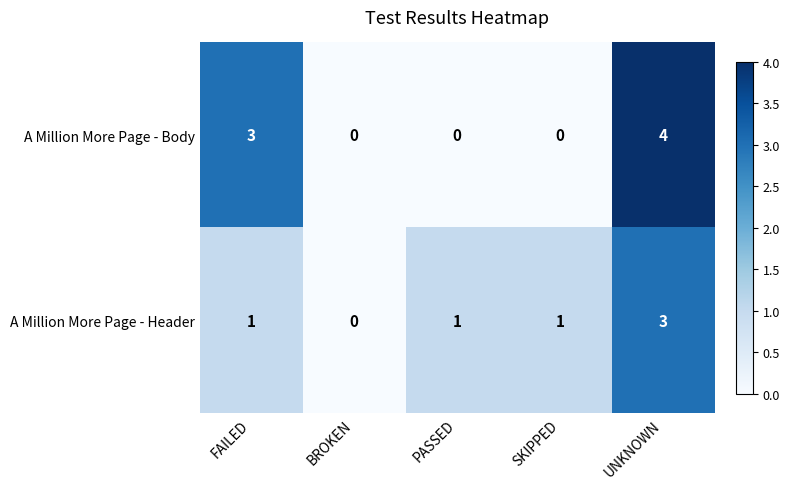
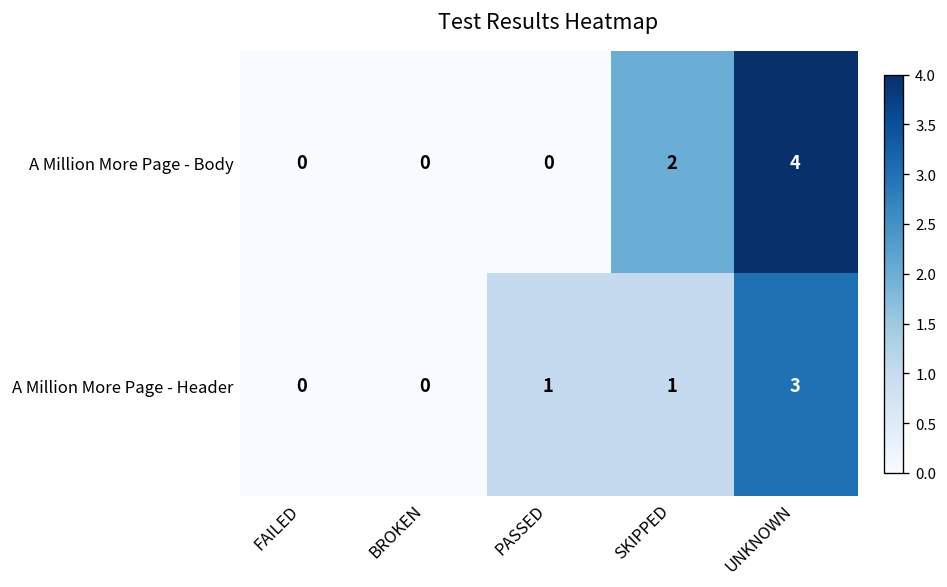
A Million More Page - Body, FAILED: 3 -> 0
A Million More Page - Body, SKIPPED: 0 -> 2
A Million More Page - Header, FAILED: 1 -> 0
